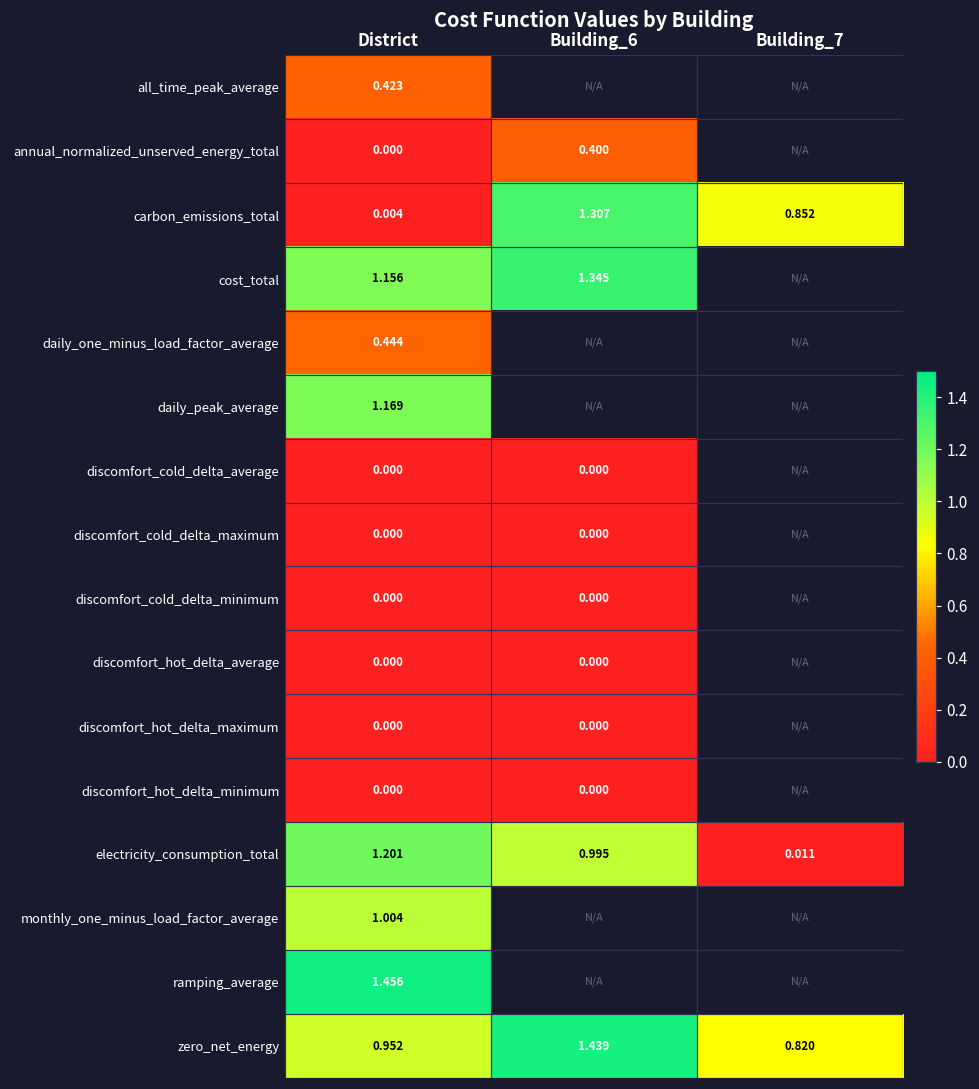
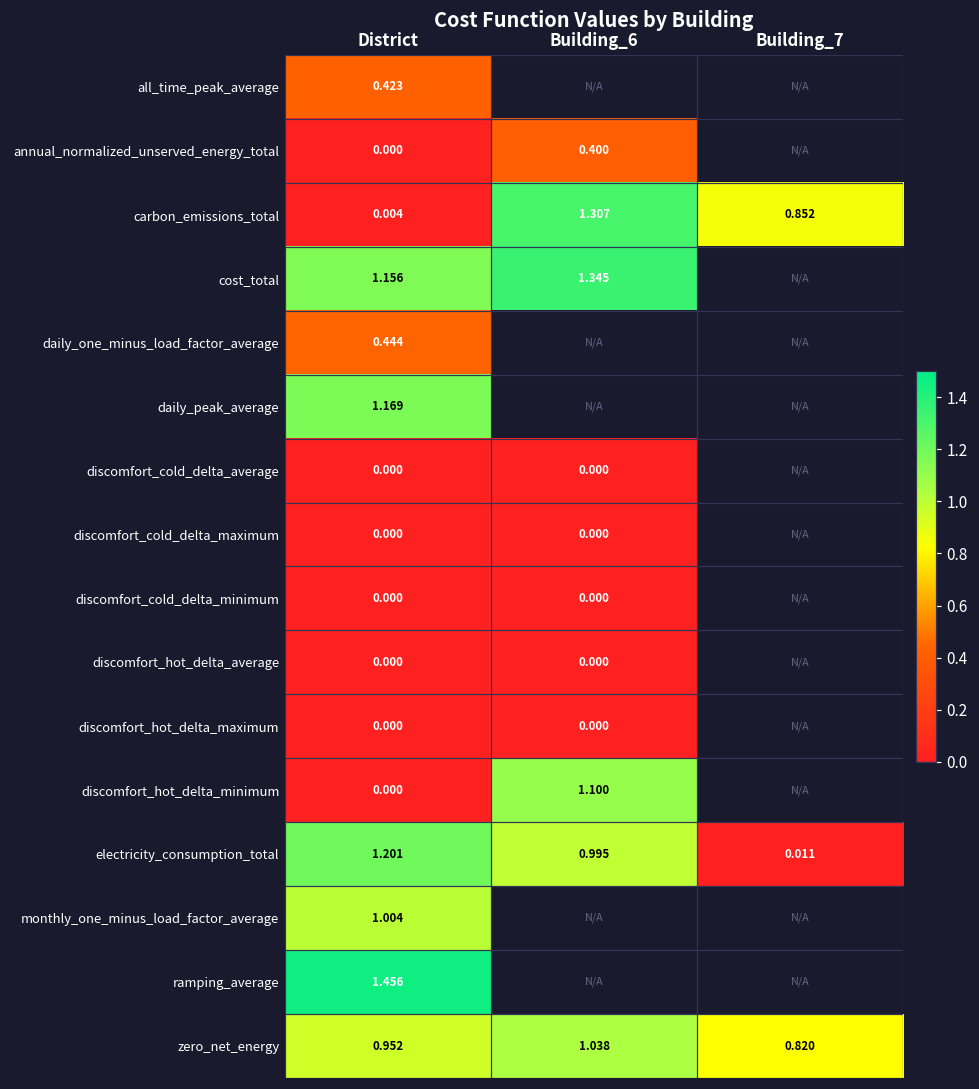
discomfort_hot_delta_minimum, Building_6: 0.000 -> 1.100
zero_net_energy, Building_6: 1.439 -> 1.038
